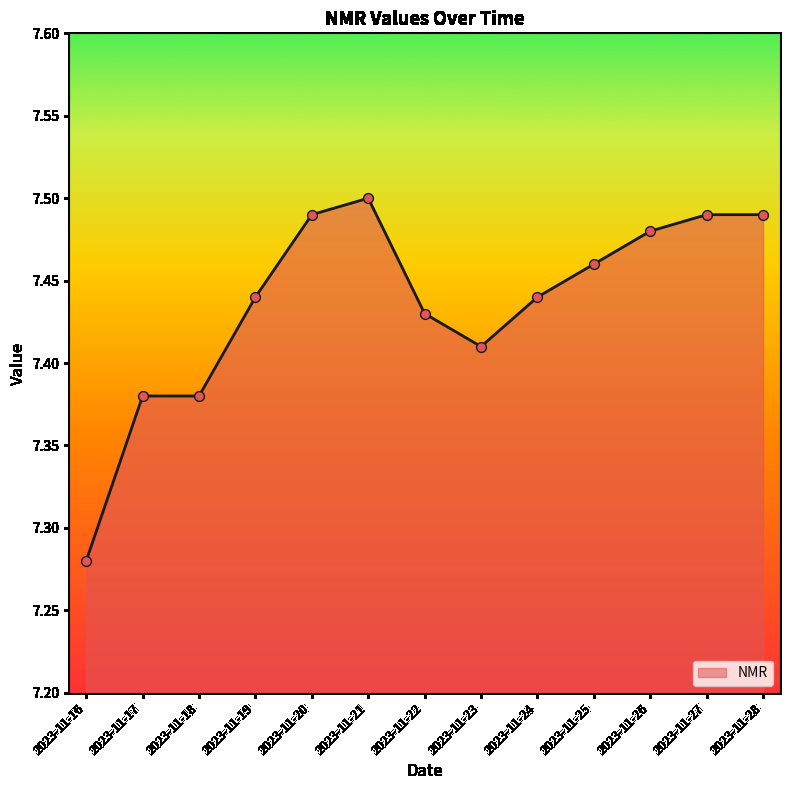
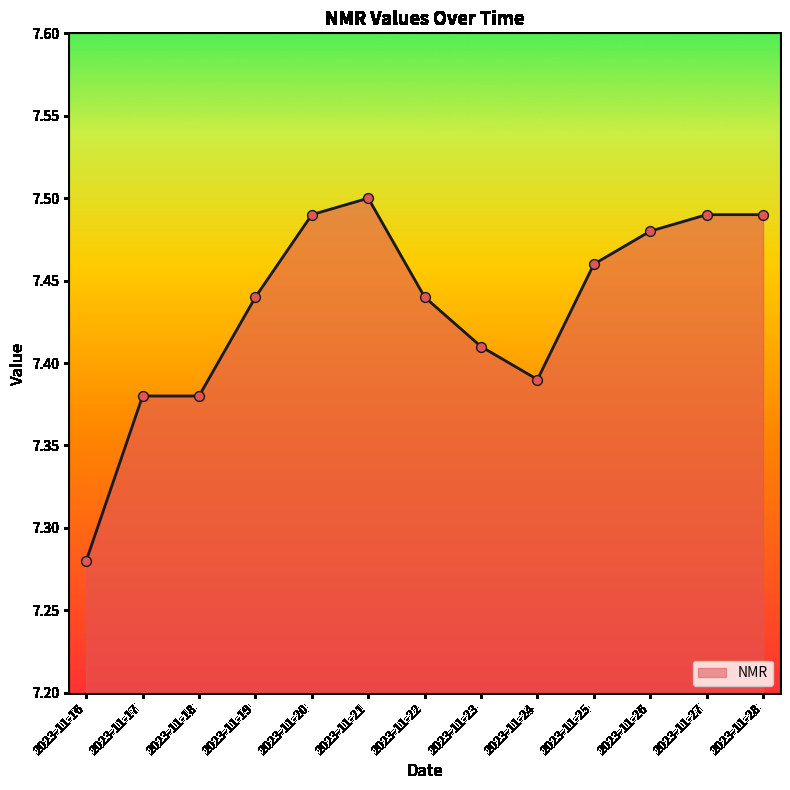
2023-11-22: 7.43 -> 7.44
2023-11-24: 7.44 -> 7.39
